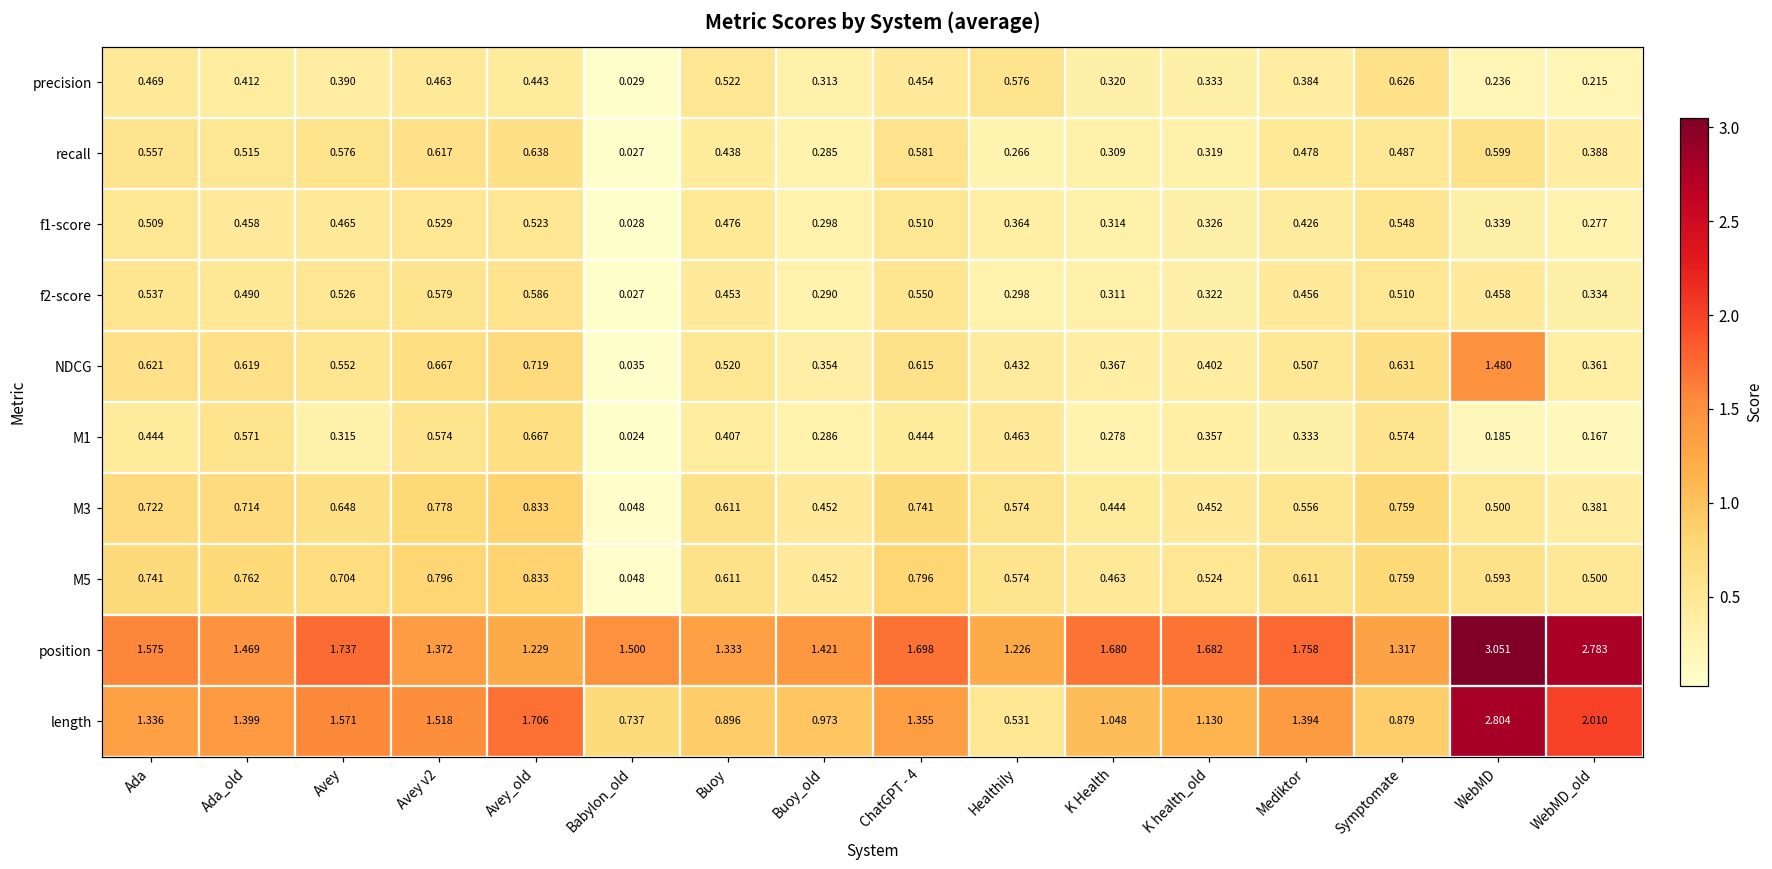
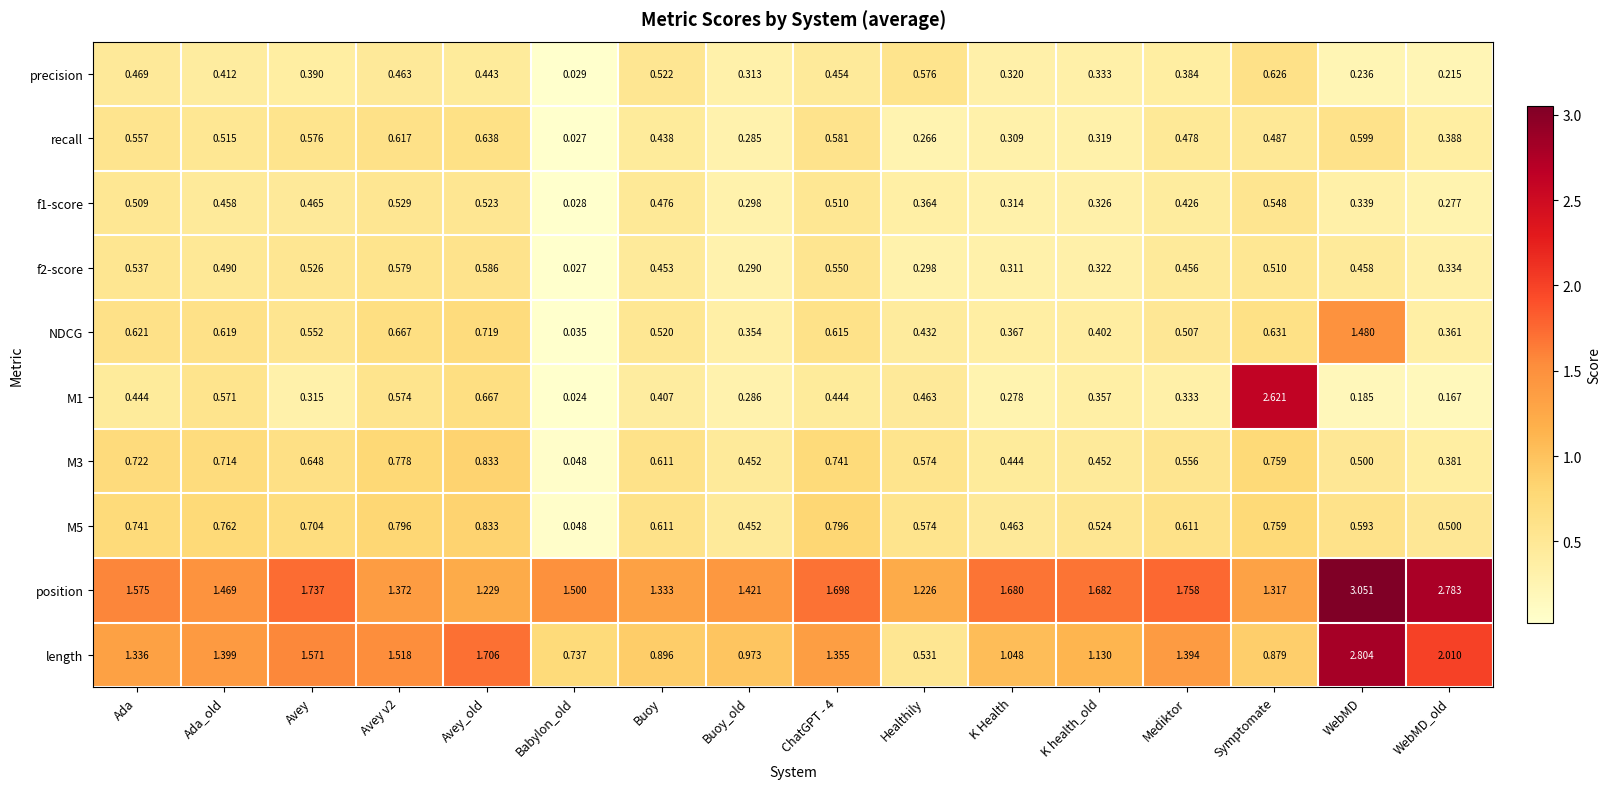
M1, Symptomate: 0.574 -> 2.621
